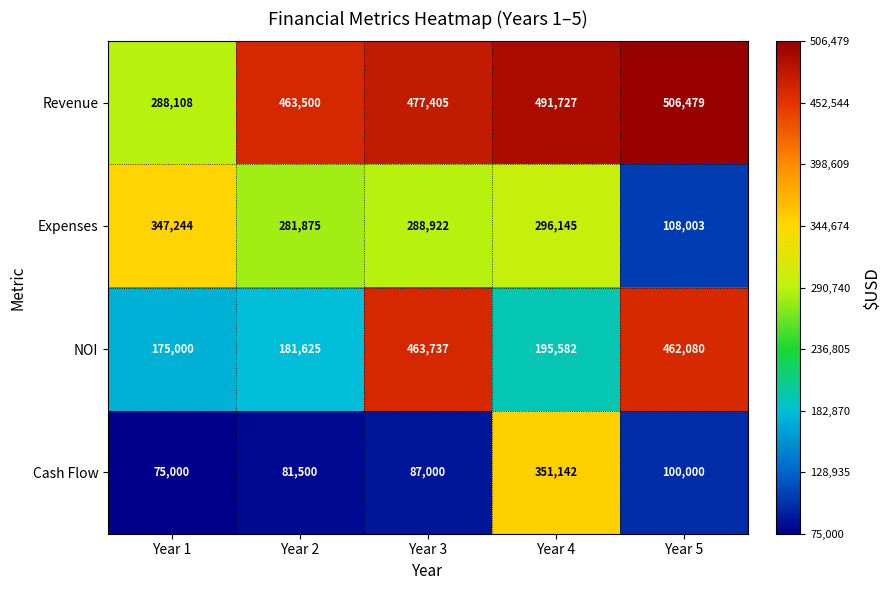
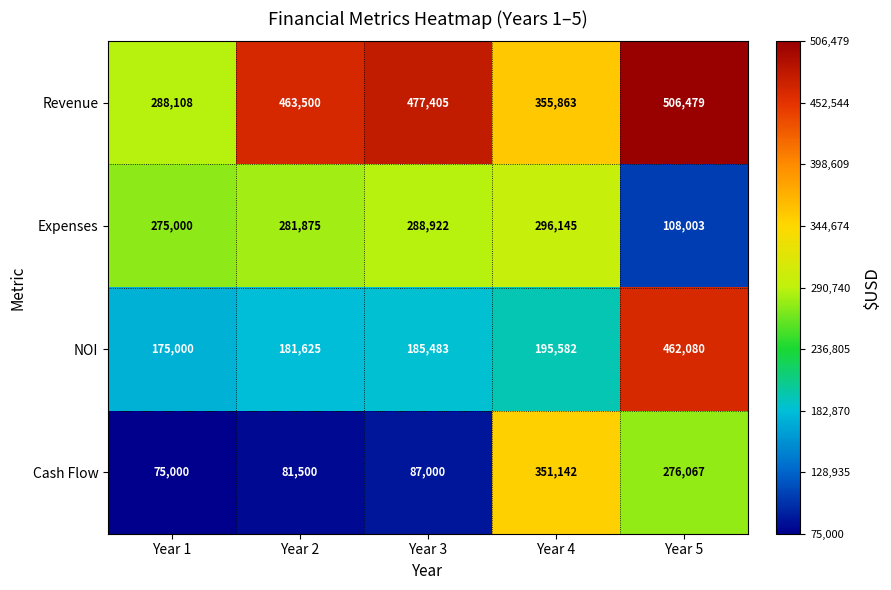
Revenue, Year 4: 491,727 -> 355,863
Expenses, Year 1: 347,244 -> 275,000
NOI, Year 3: 463,737 -> 185,483
Cash Flow, Year 5: 100,000 -> 276,067
